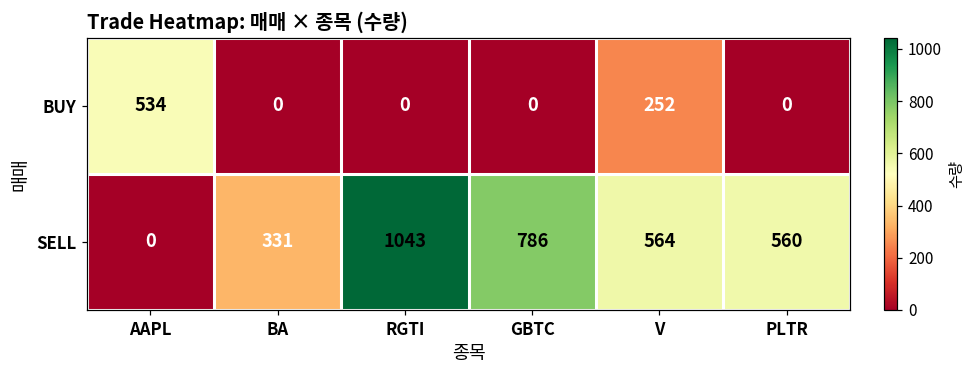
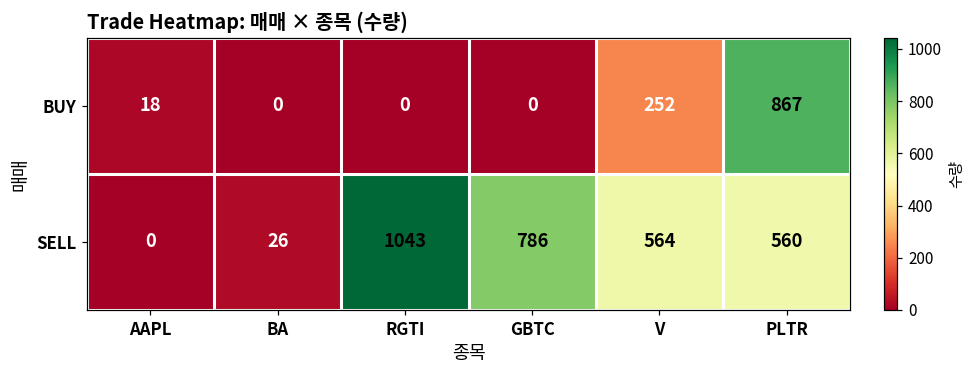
BUY, AAPL: 534 -> 18
BUY, PLTR: 0 -> 867
SELL, BA: 331 -> 26
